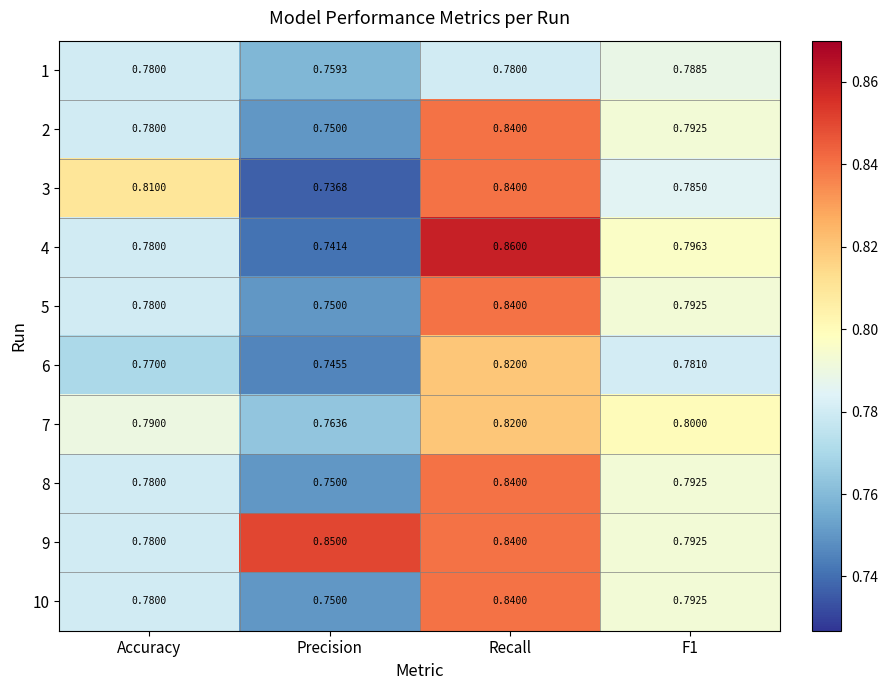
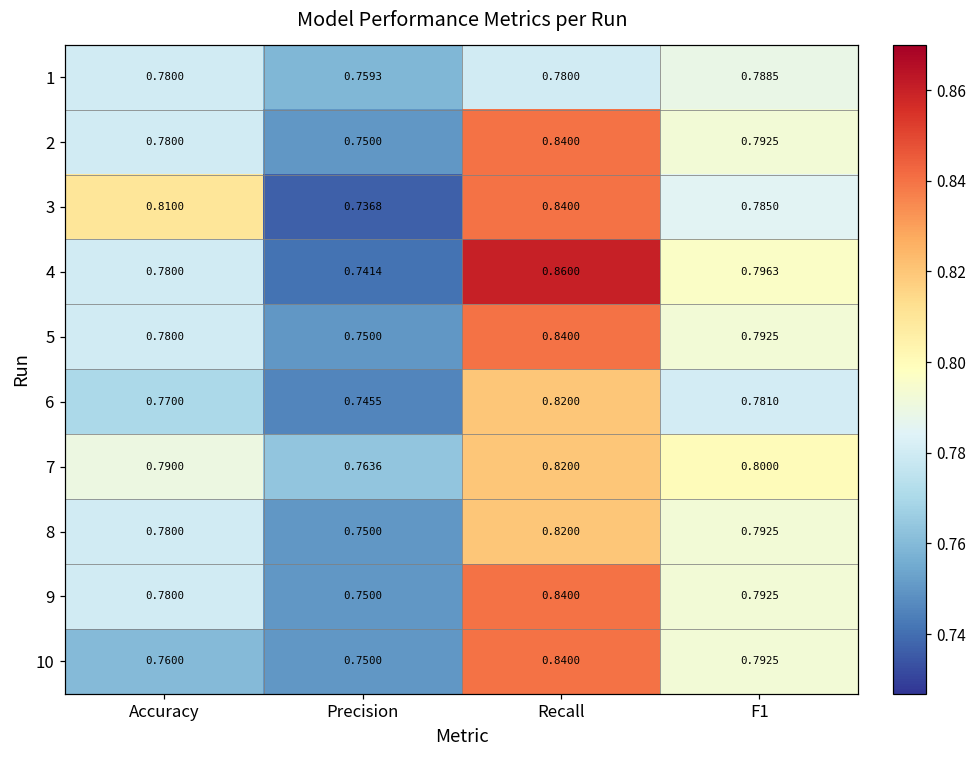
8, Recall: 0.8400 -> 0.8200
9, Precision: 0.8500 -> 0.7500
10, Accuracy: 0.7800 -> 0.7600
